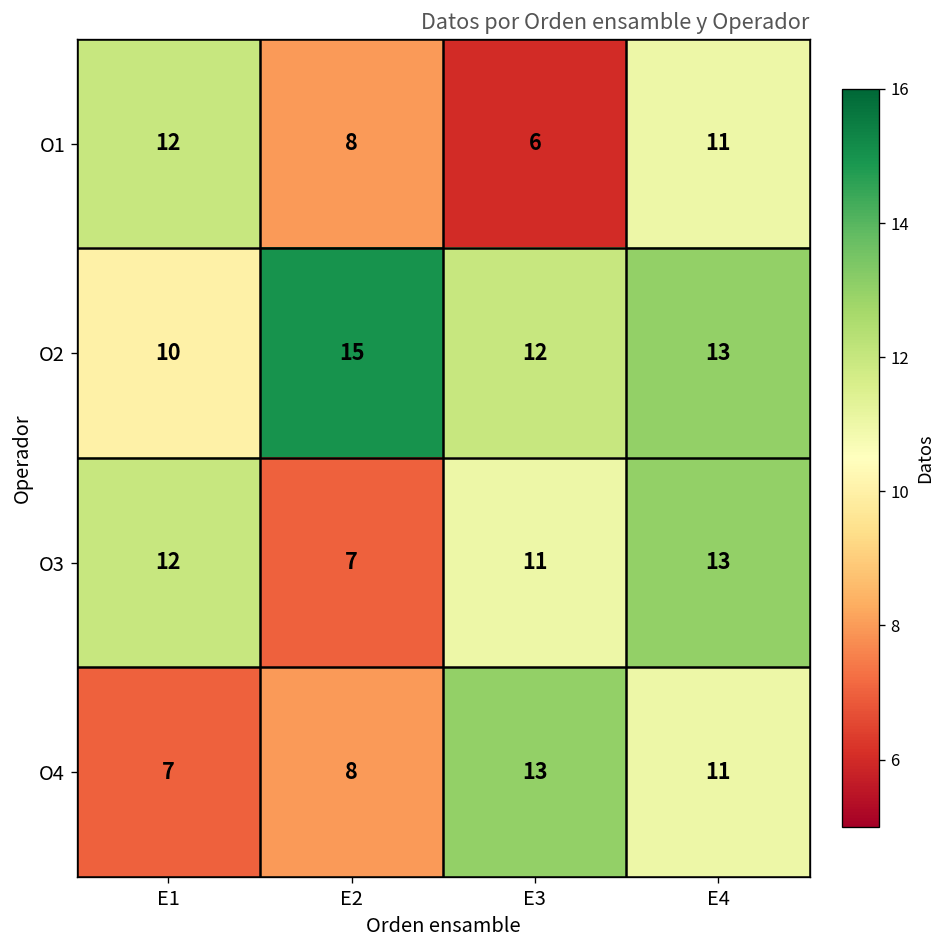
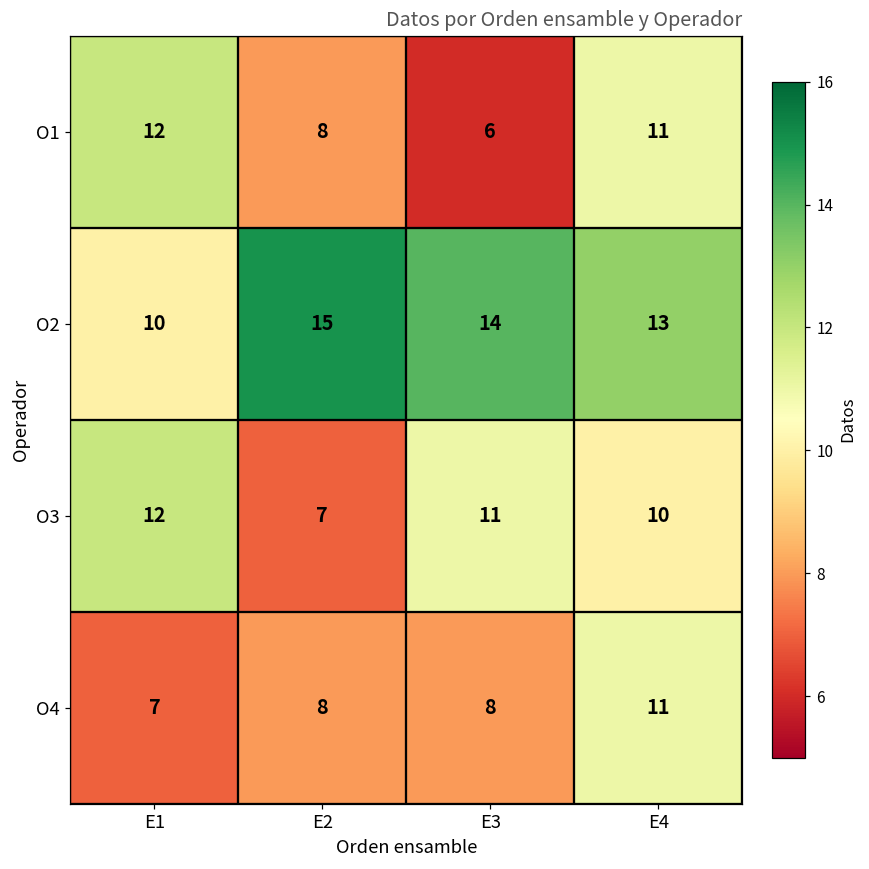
O2, E3: 12 -> 14
O3, E4: 13 -> 10
O4, E3: 13 -> 8
